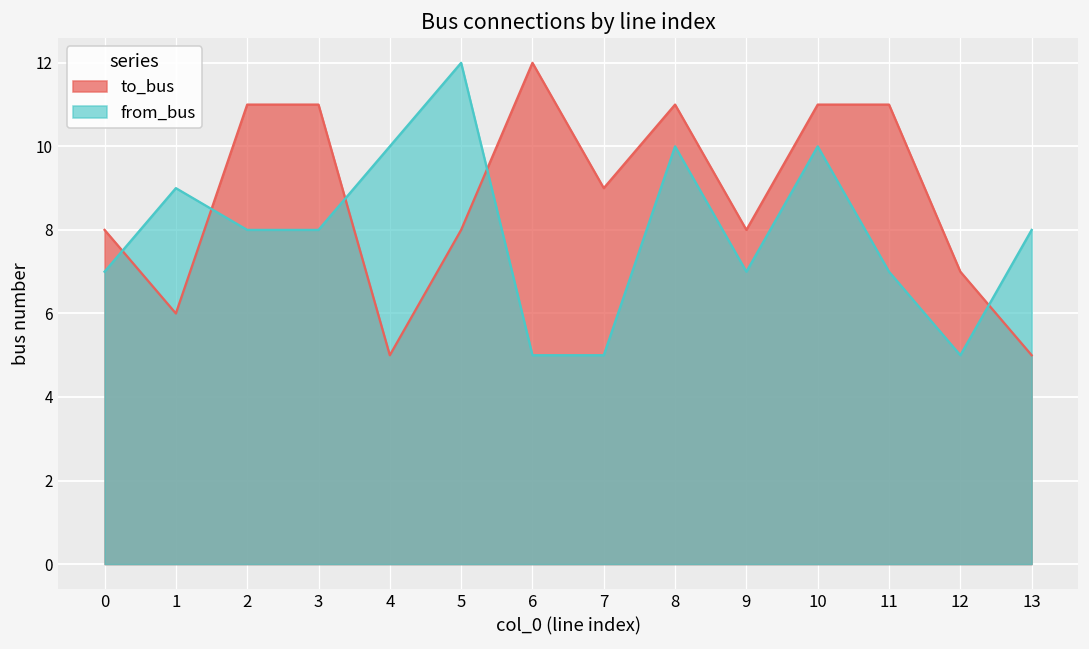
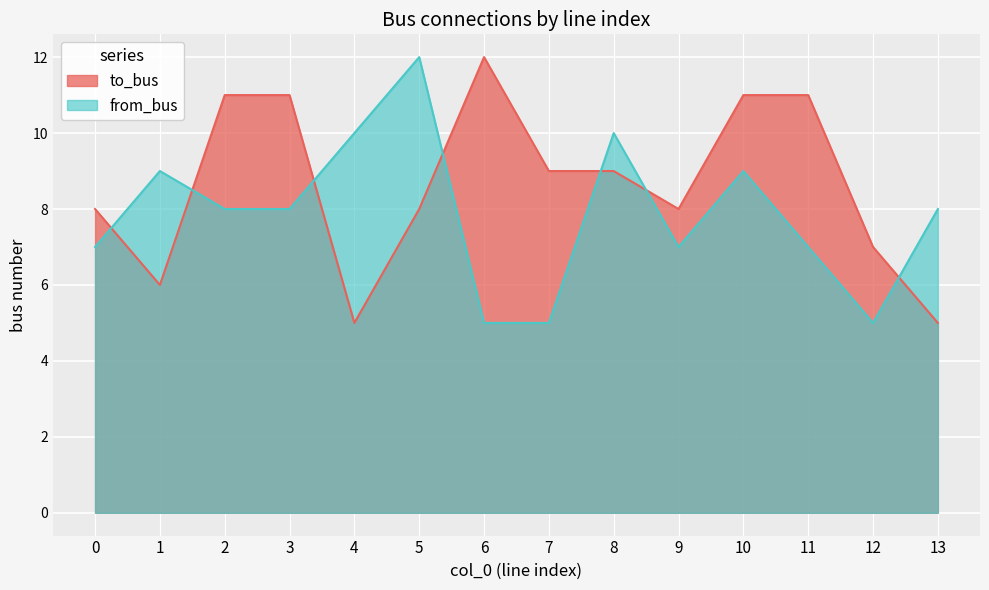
to_bus, 8: 11 -> 9
from_bus, 10: 10 -> 9
